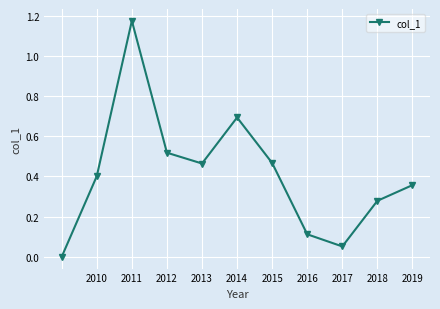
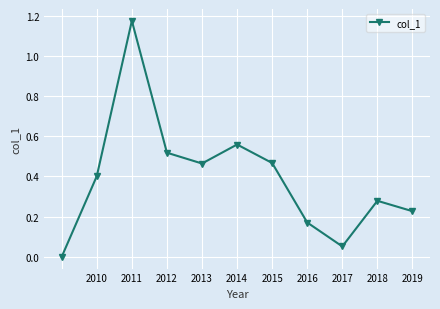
2014: 0.69 -> 0.56
2016: 0.11 -> 0.17
2019: 0.36 -> 0.23
